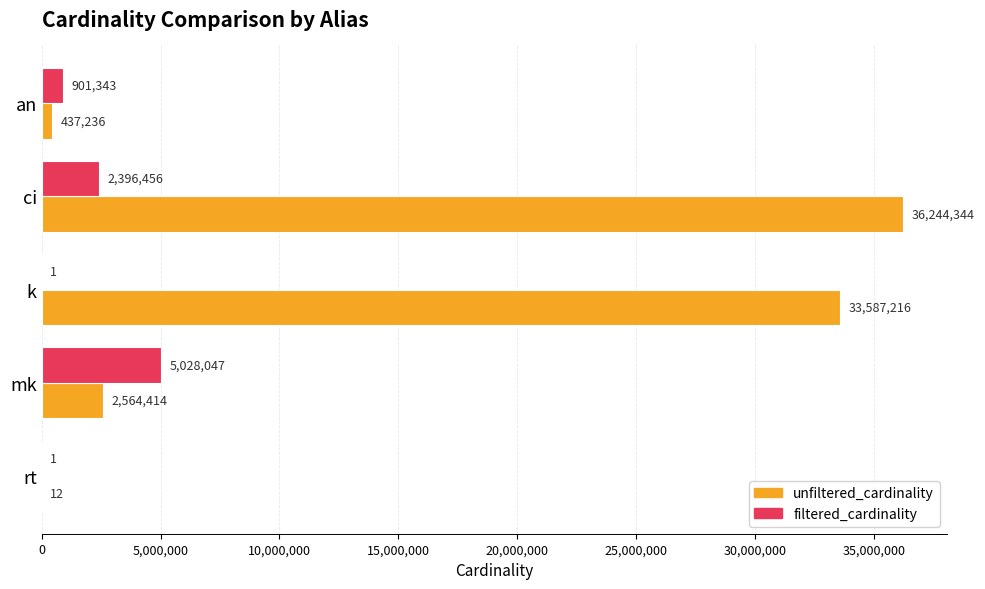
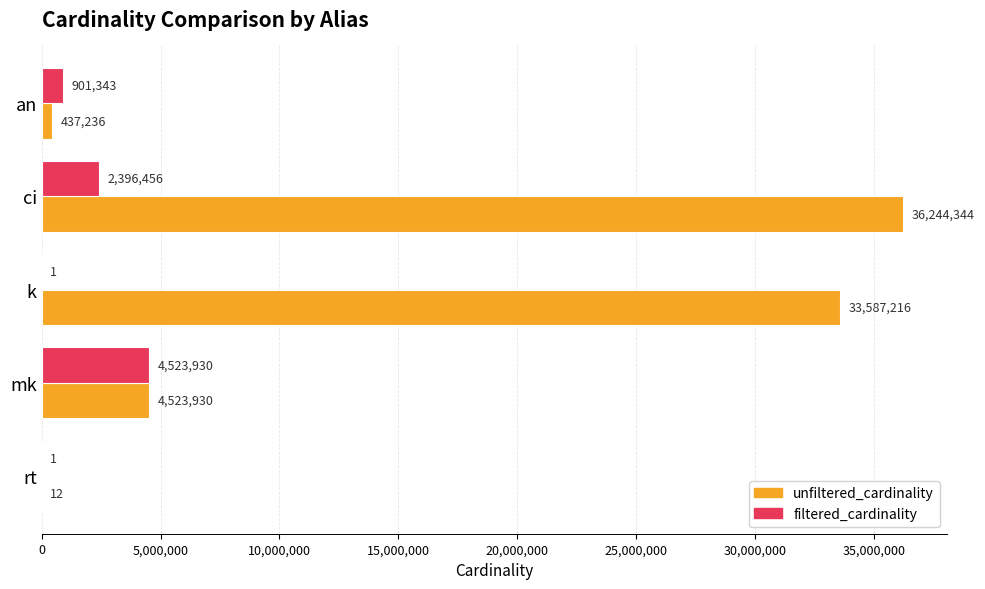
filtered_cardinality, mk: 5,028,047 -> 4,523,930
unfiltered_cardinality, mk: 2,564,414 -> 4,523,930
